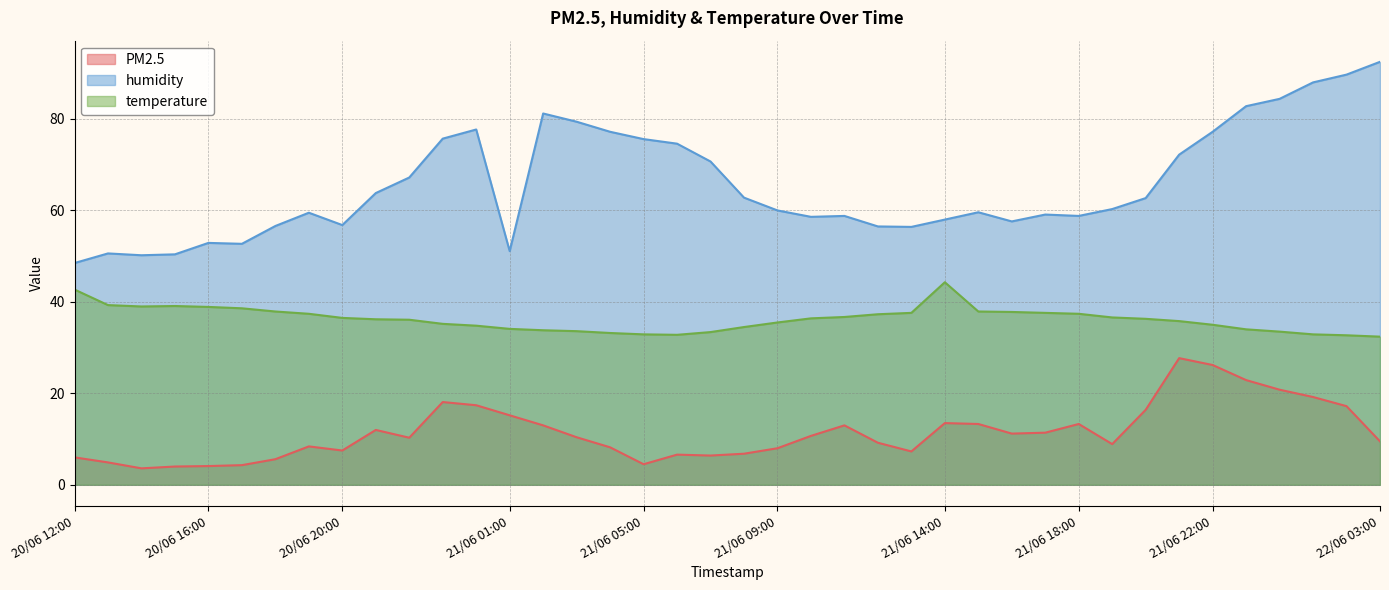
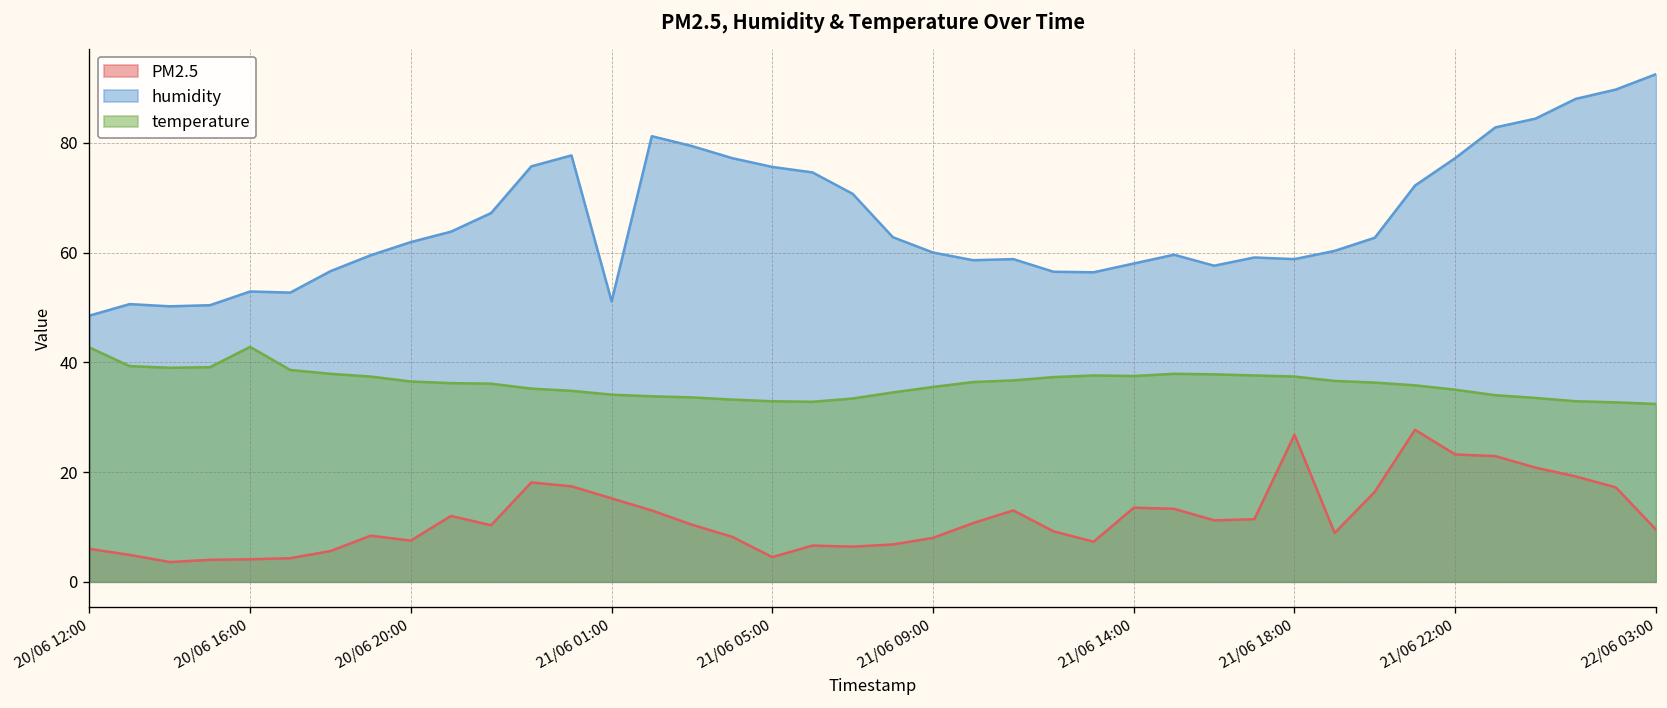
temperature, 20/06 16:00: 39 -> 43
humidity, 20/06 20:00: 57 -> 62
temperature, 21/06 14:00: 44 -> 38
PM2.5, 21/06 18:00: 13 -> 27
PM2.5, 21/06 22:00: 26 -> 23
